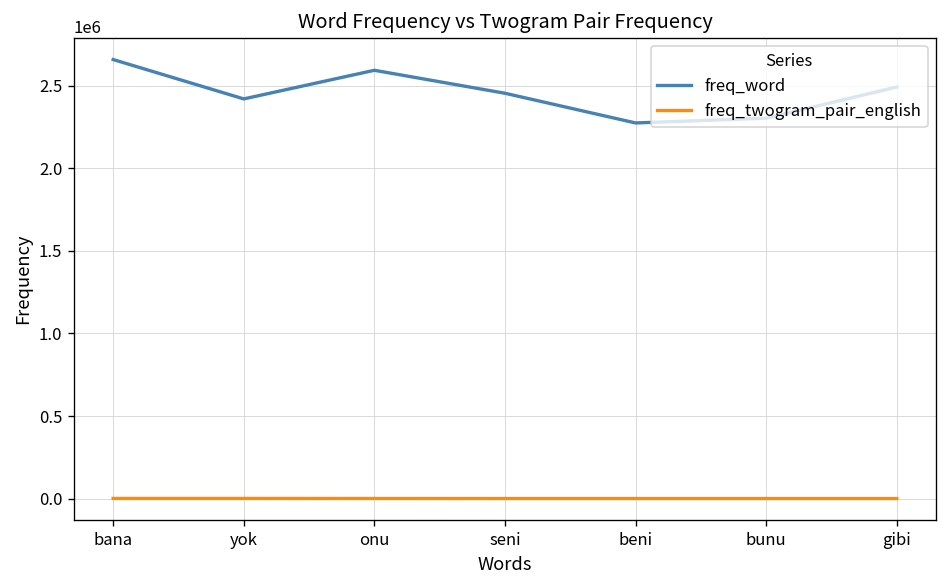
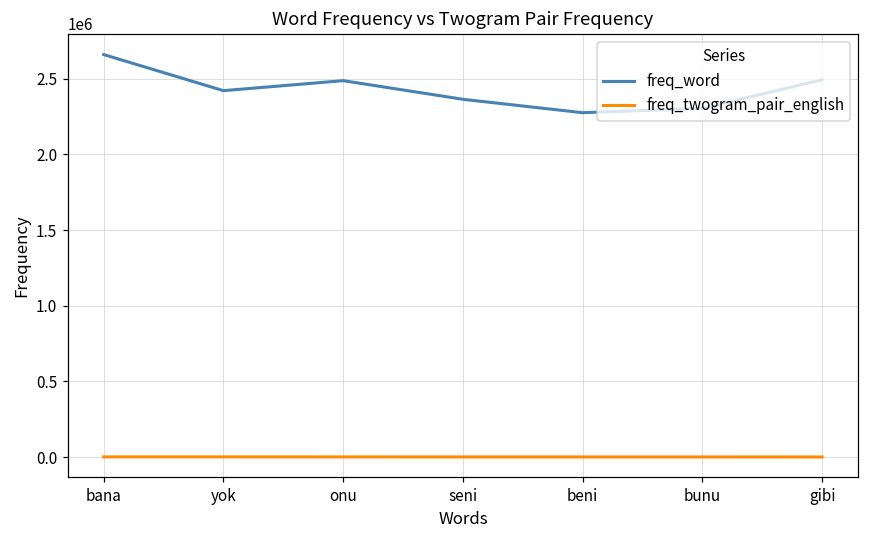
freq_word, onu: 2590000 -> 2490000
freq_word, seni: 2450000 -> 2360000
